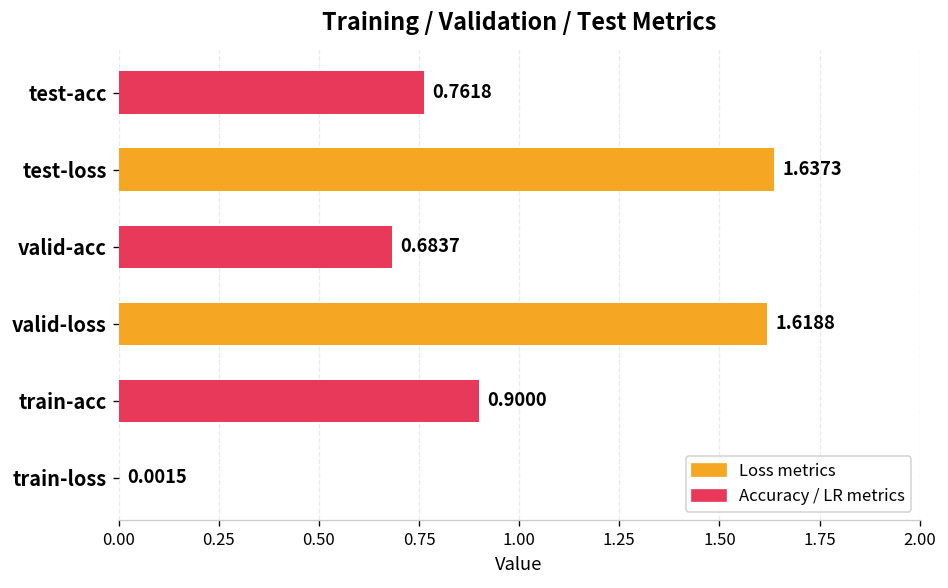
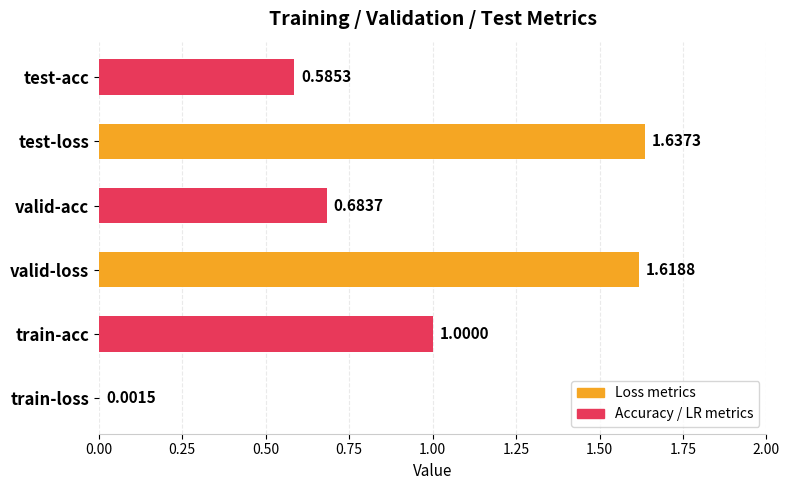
test-acc: 0.7618 -> 0.5853
train-acc: 0.9000 -> 1.0000
